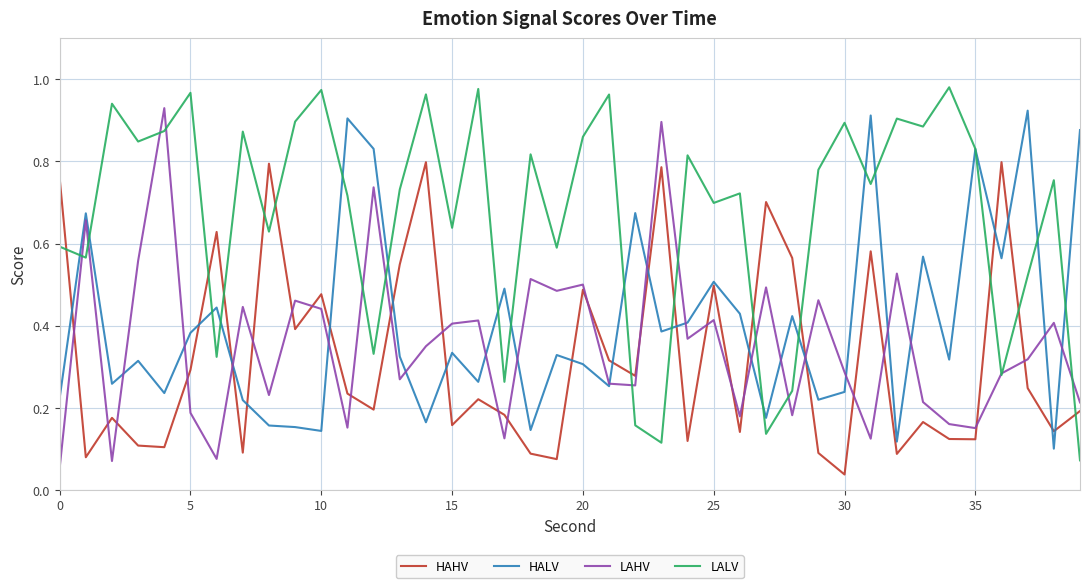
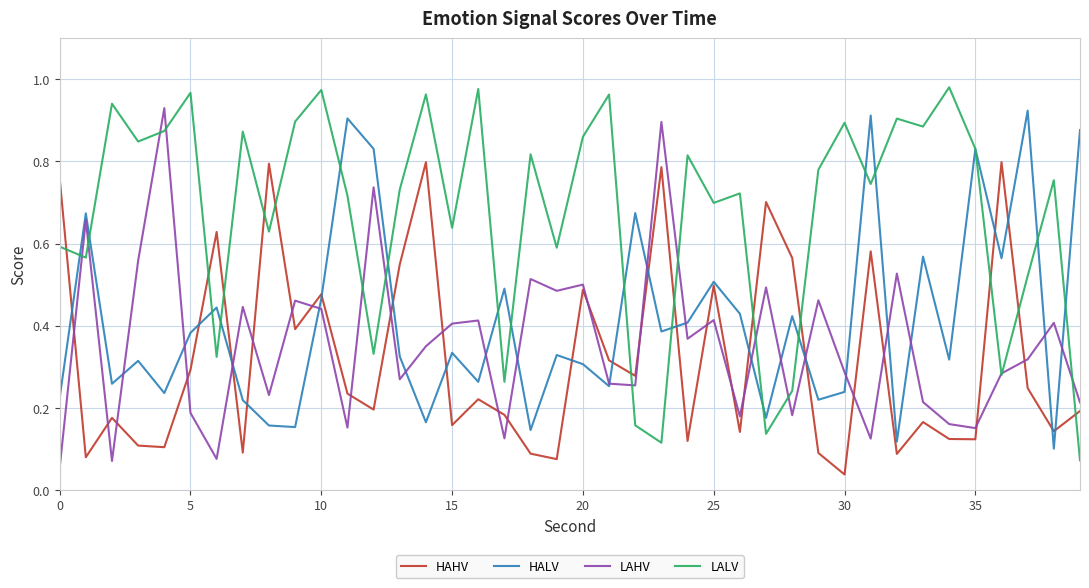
HALV, 10: 0.14 -> 0.47
